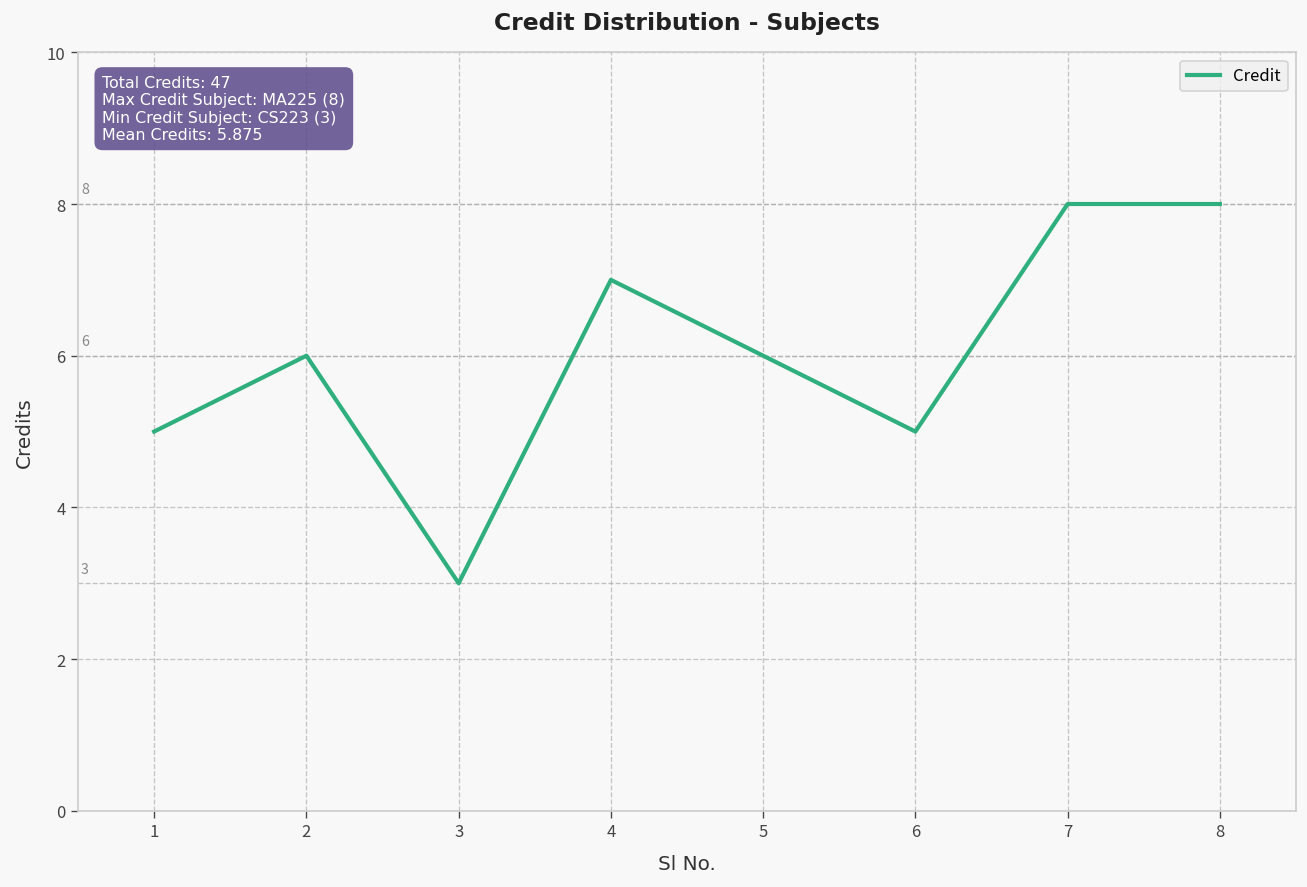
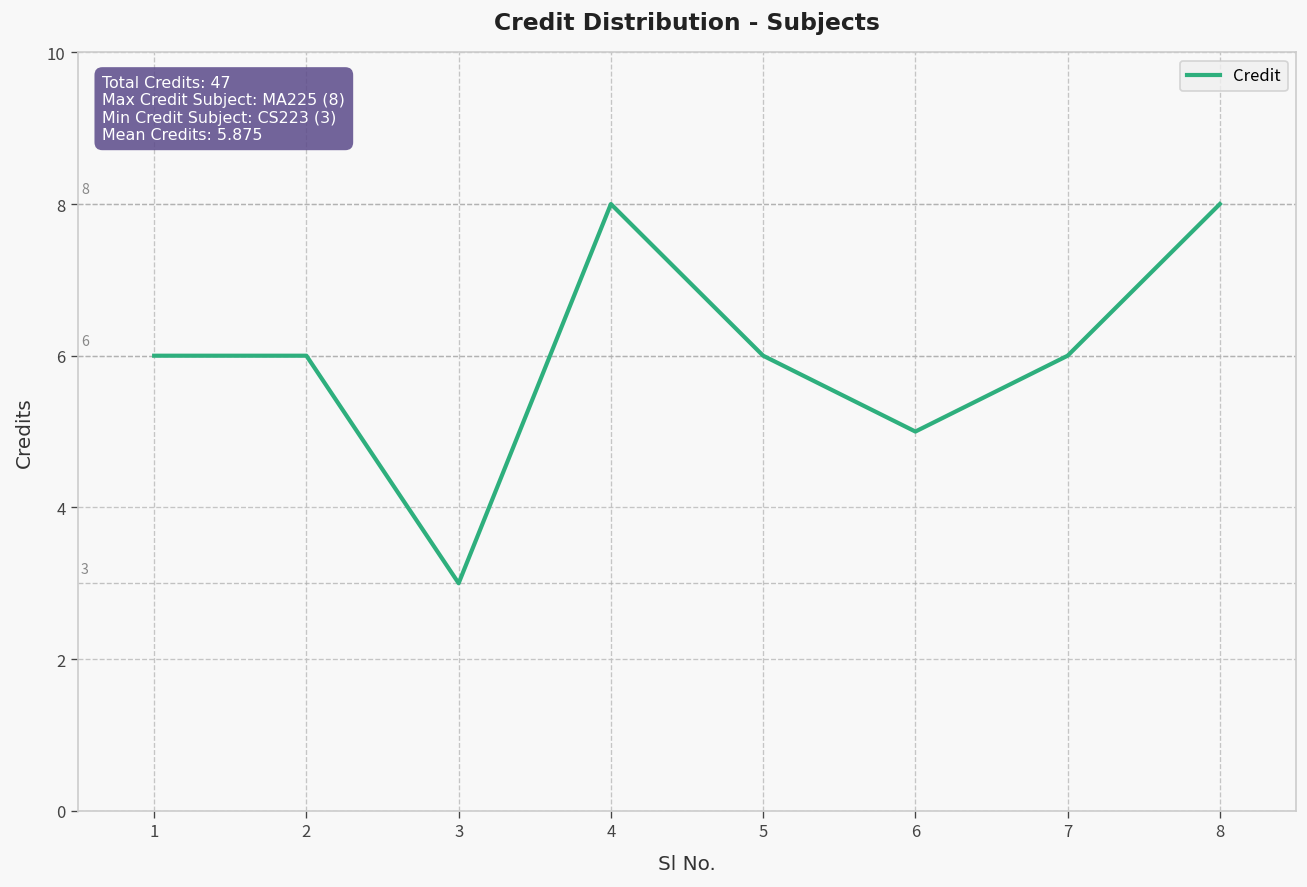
1: 5 -> 6
4: 7 -> 8
7: 8 -> 6
